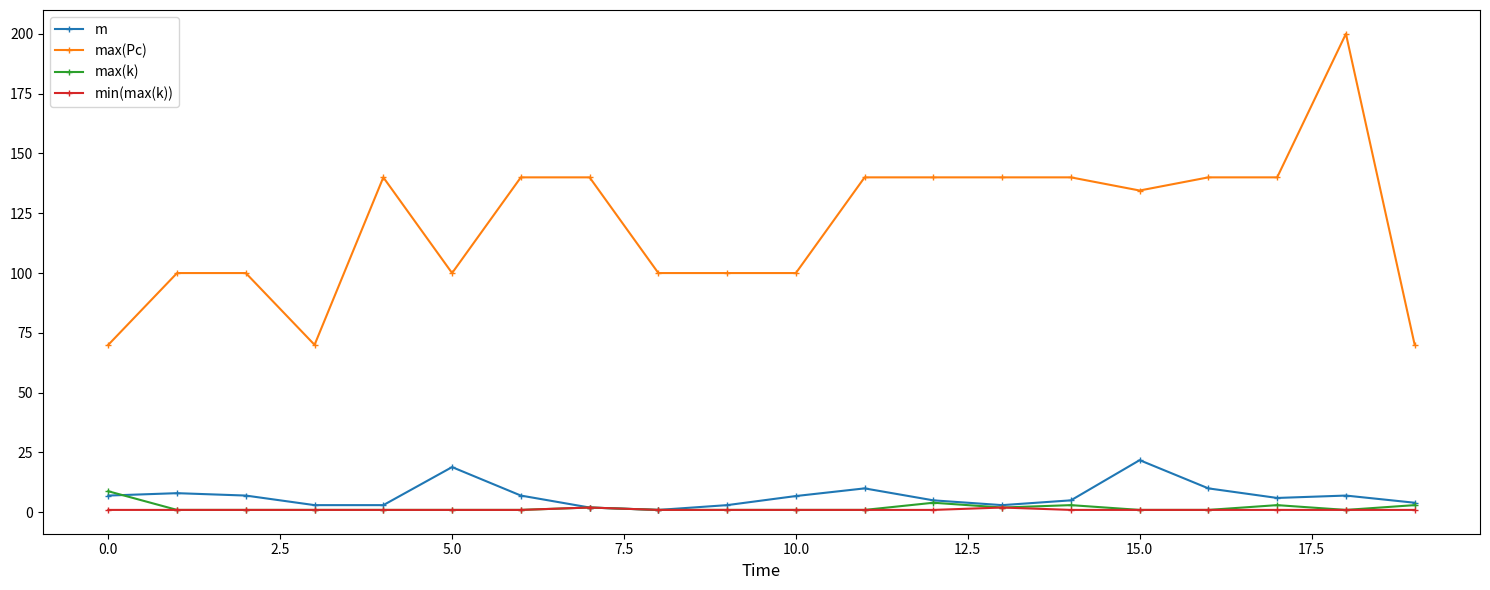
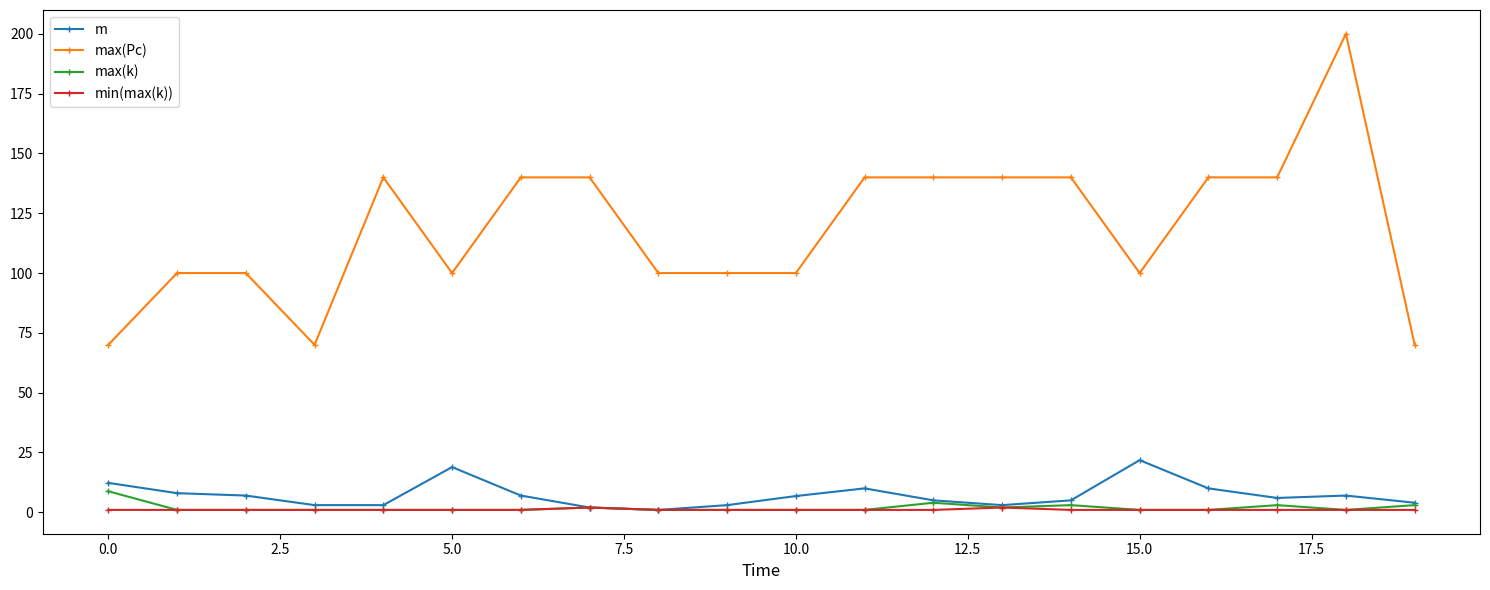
m, 0.0: 7 -> 12
max(Pc), 15.0: 135 -> 100
